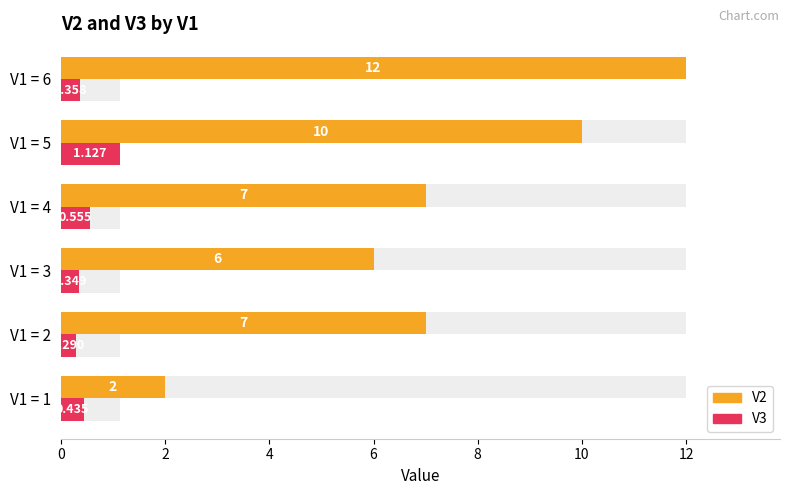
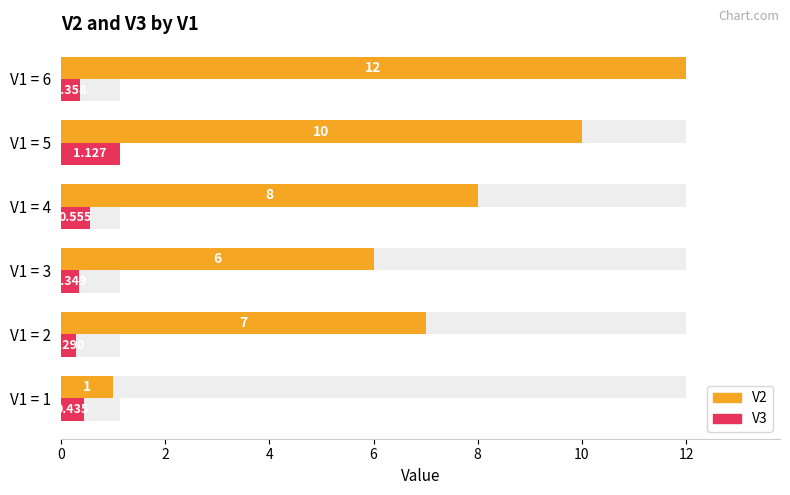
V2, V1 = 4: 7 -> 8
V2, V1 = 1: 2 -> 1
